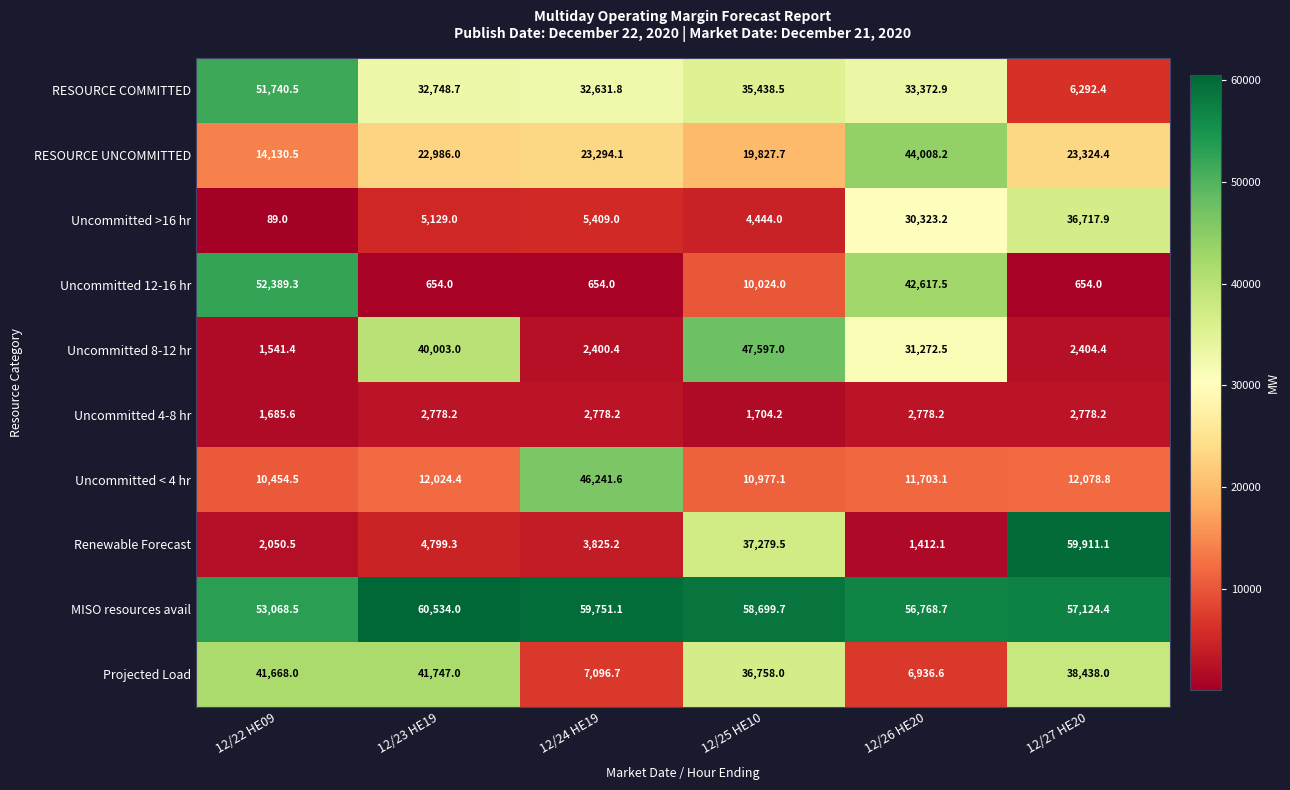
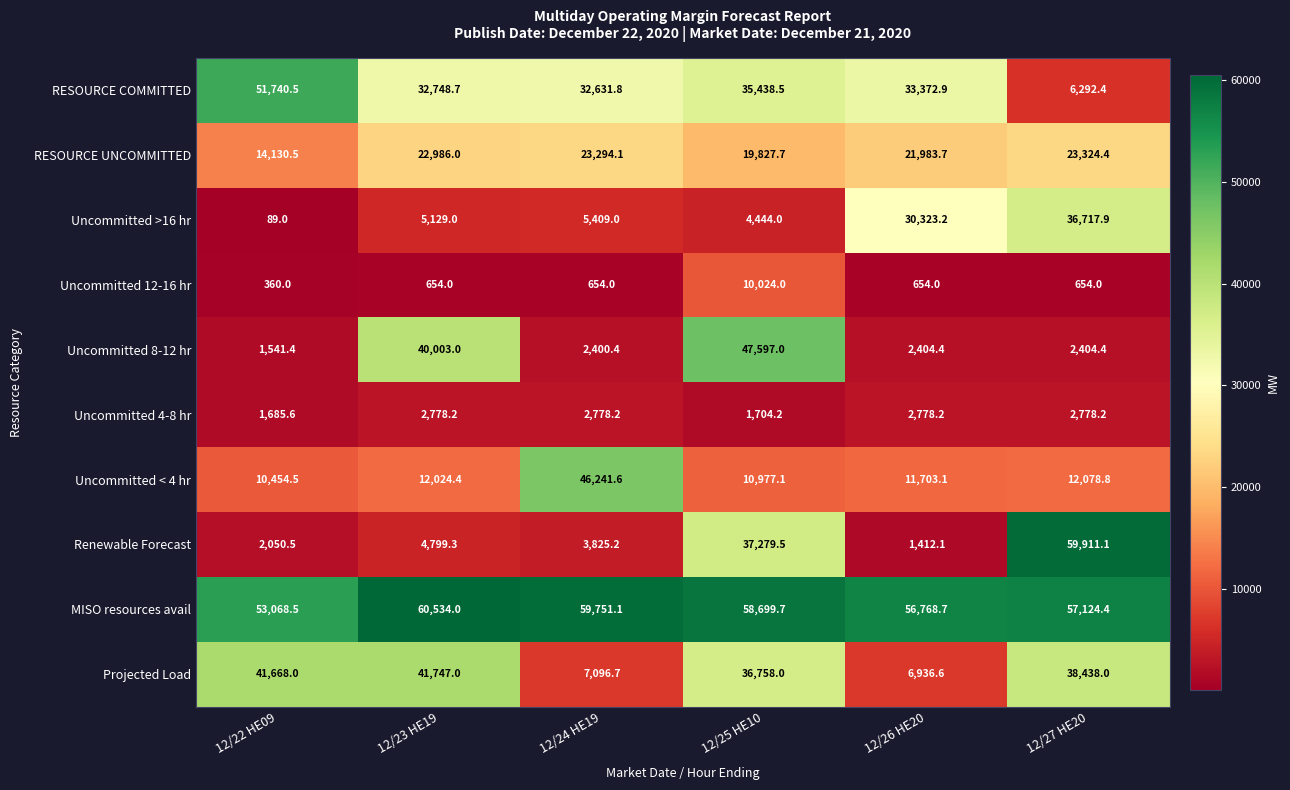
RESOURCE UNCOMMITTED, 12/26 HE20: 44,008.2 -> 21,983.7
Uncommitted 12-16 hr, 12/22 HE09: 52,389.3 -> 360.0
Uncommitted 12-16 hr, 12/26 HE20: 42,617.5 -> 654.0
Uncommitted 8-12 hr, 12/26 HE20: 31,272.5 -> 2,404.4
